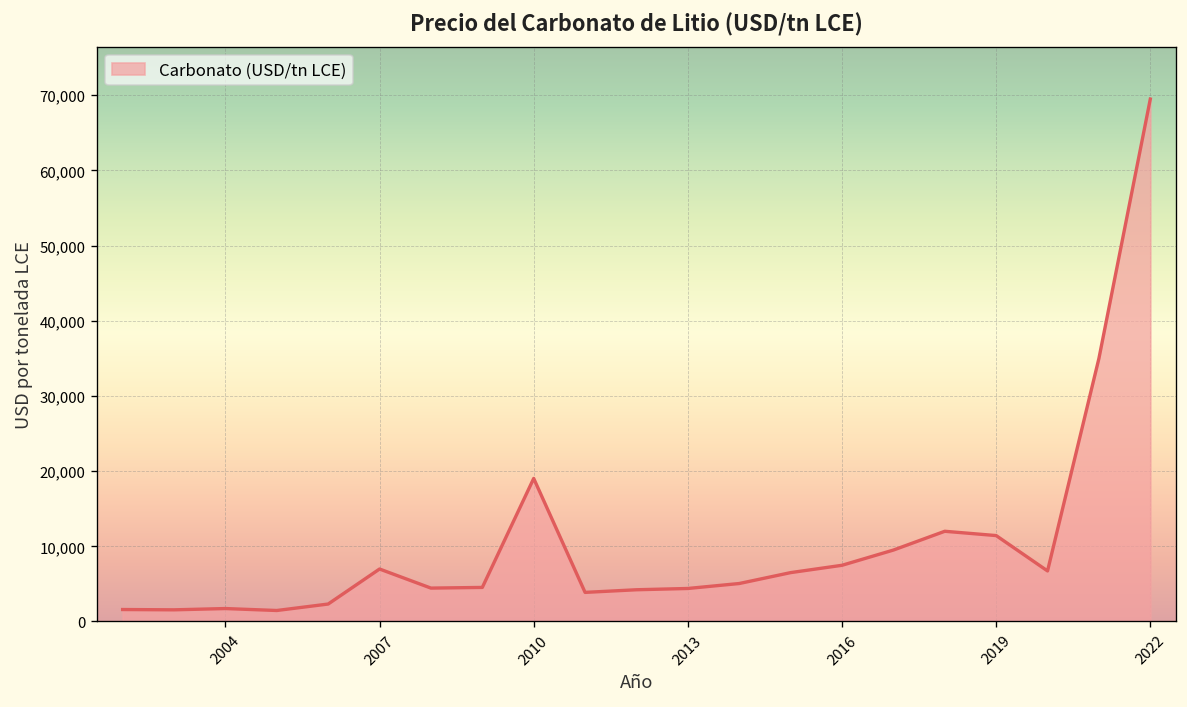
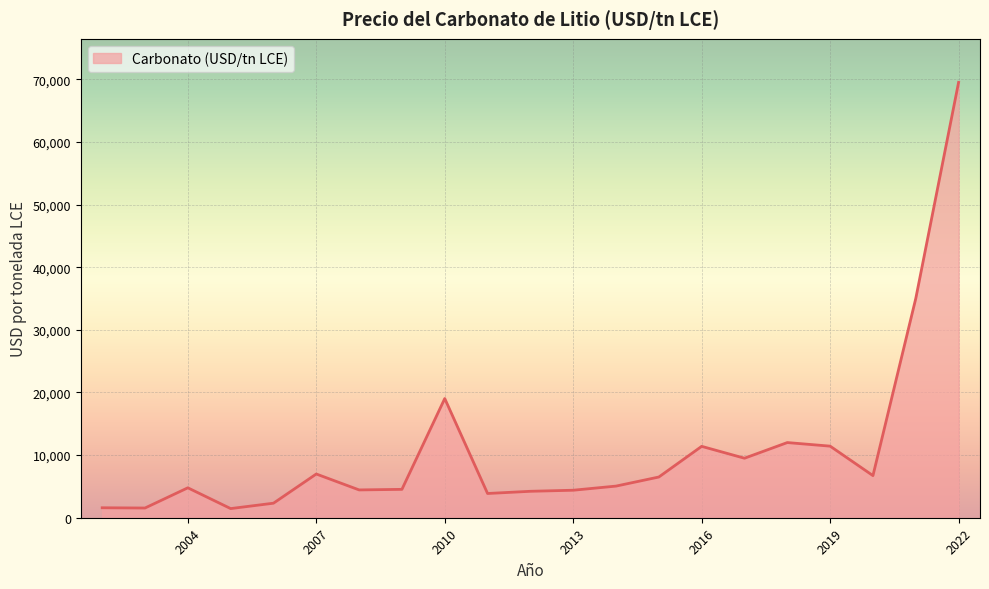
2004: 2,000 -> 5,000
2016: 7,000 -> 11,000
